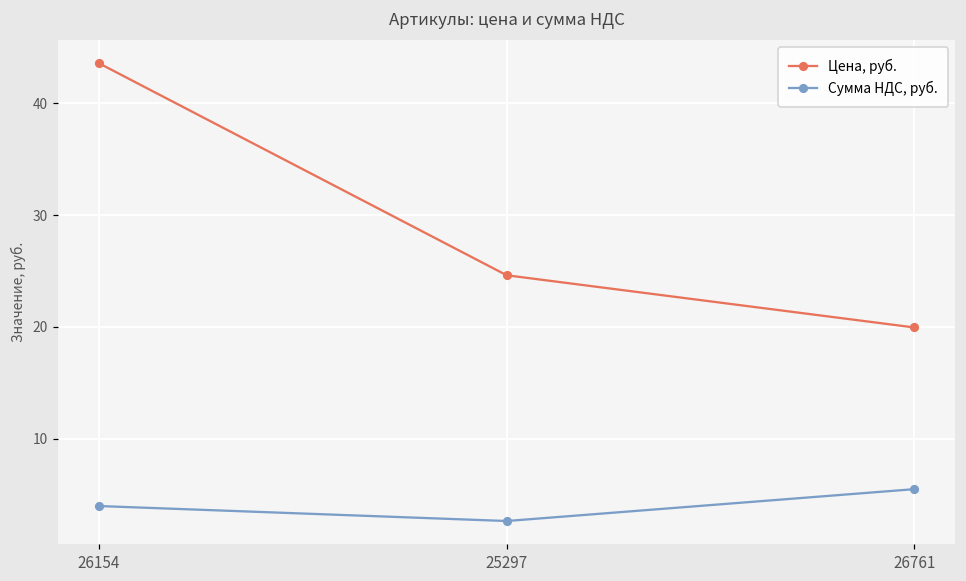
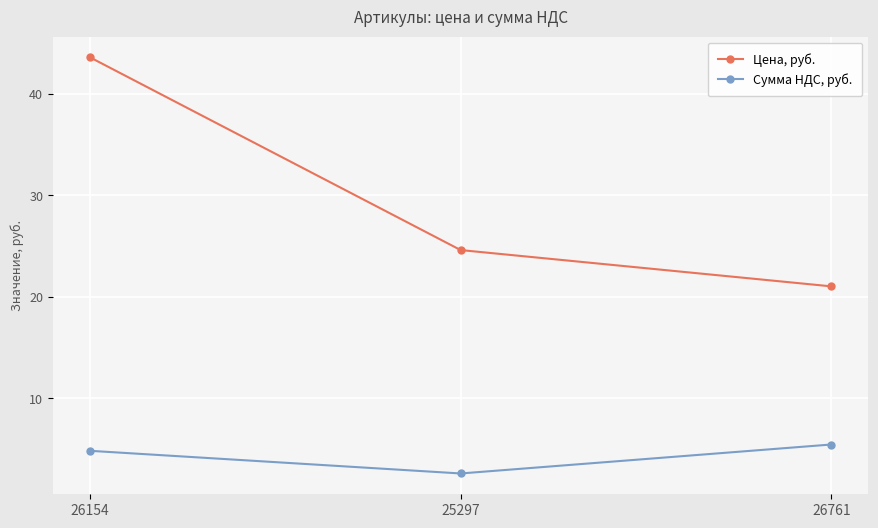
Сумма НДС, руб., 26154: 4.0 -> 4.9
Цена, руб., 26761: 19.9 -> 21.0
